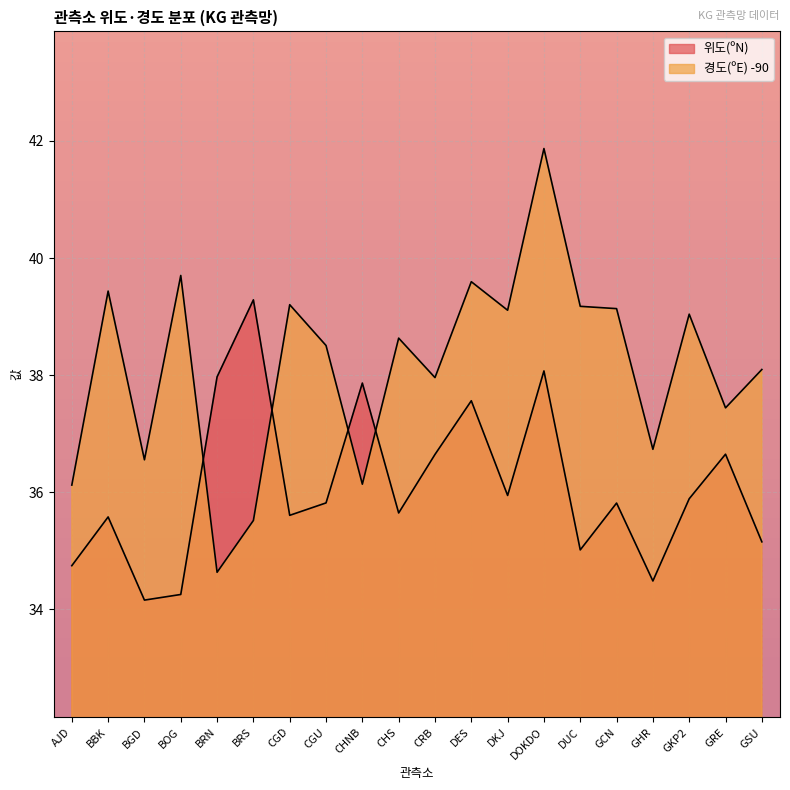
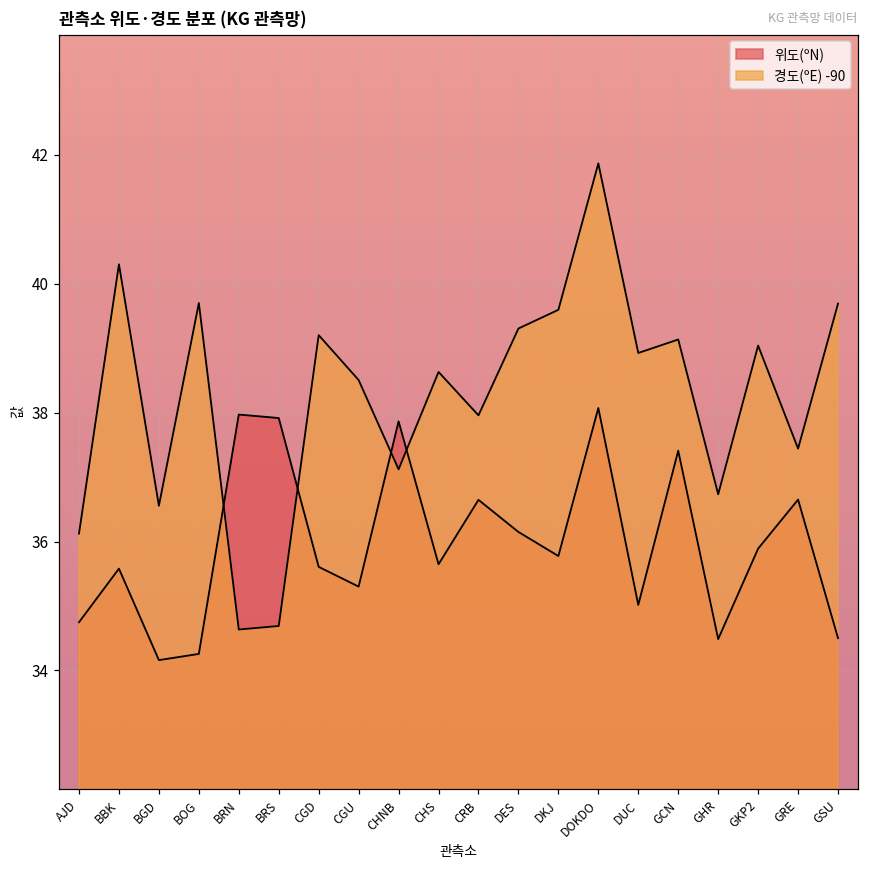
경도(ºE) -90, BBK: 39.4 -> 40.3
위도(ºN), BRS: 39.3 -> 37.9
경도(ºE) -90, BRS: 35.5 -> 34.7
위도(ºN), CGU: 35.8 -> 35.3
경도(ºE) -90, CHNB: 36.1 -> 37.1
위도(ºN), DES: 37.6 -> 36.1
경도(ºE) -90, DES: 39.6 -> 39.3
위도(ºN), DKJ: 35.9 -> 35.8
경도(ºE) -90, DKJ: 39.1 -> 39.6
경도(ºE) -90, DUC: 39.2 -> 38.9
위도(ºN), GCN: 35.8 -> 37.4
위도(ºN), GSU: 35.2 -> 34.5
경도(ºE) -90, GSU: 38.1 -> 39.7
